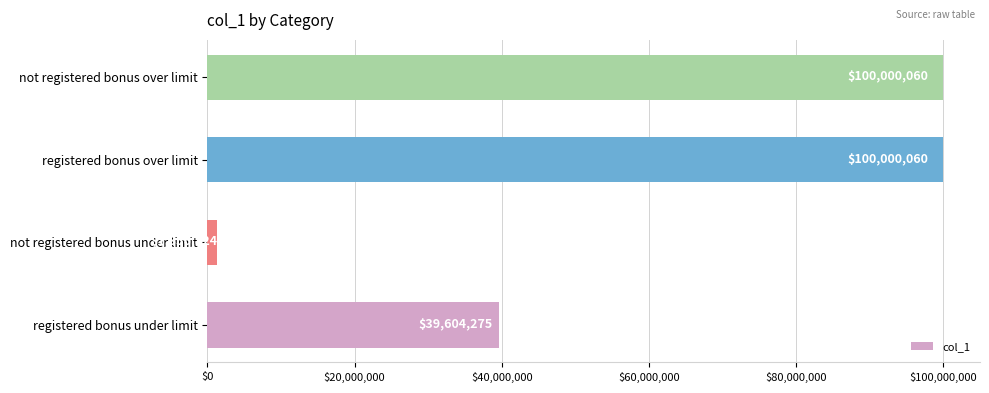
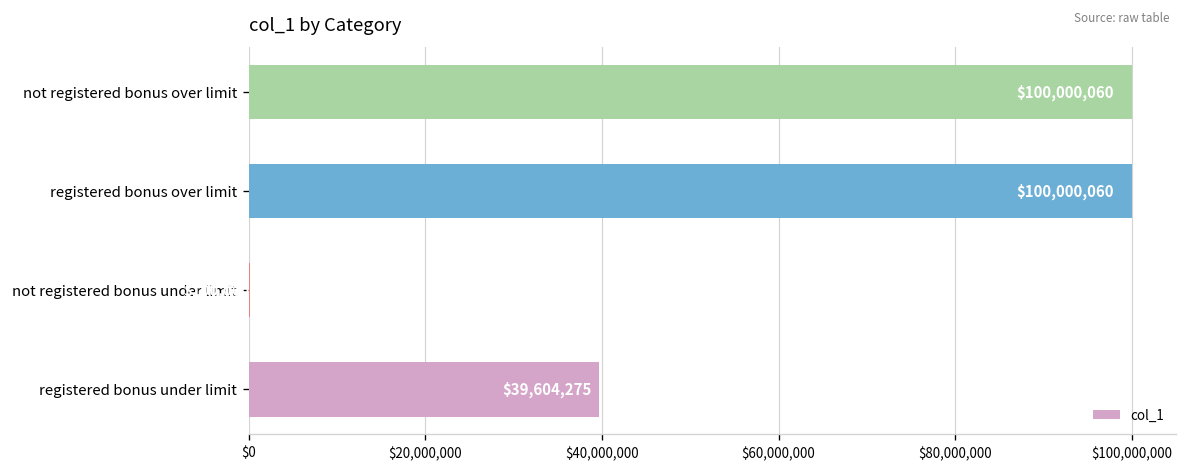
not registered bonus under limit: $1,000,000 -> $0
